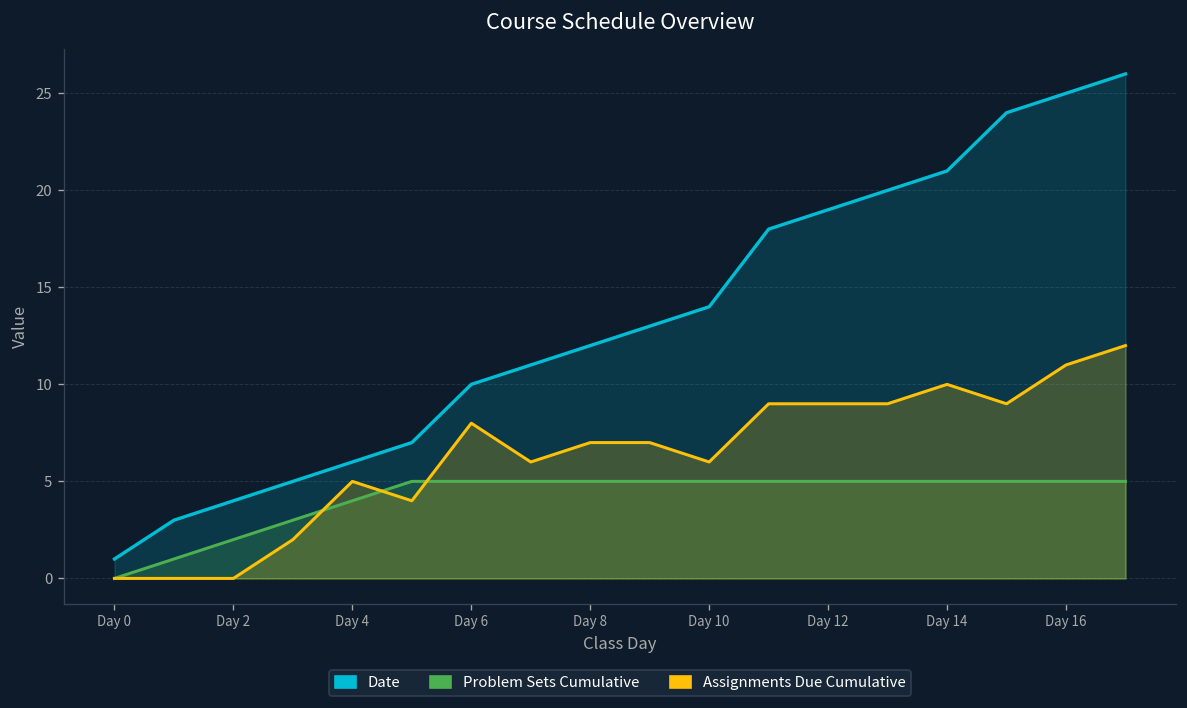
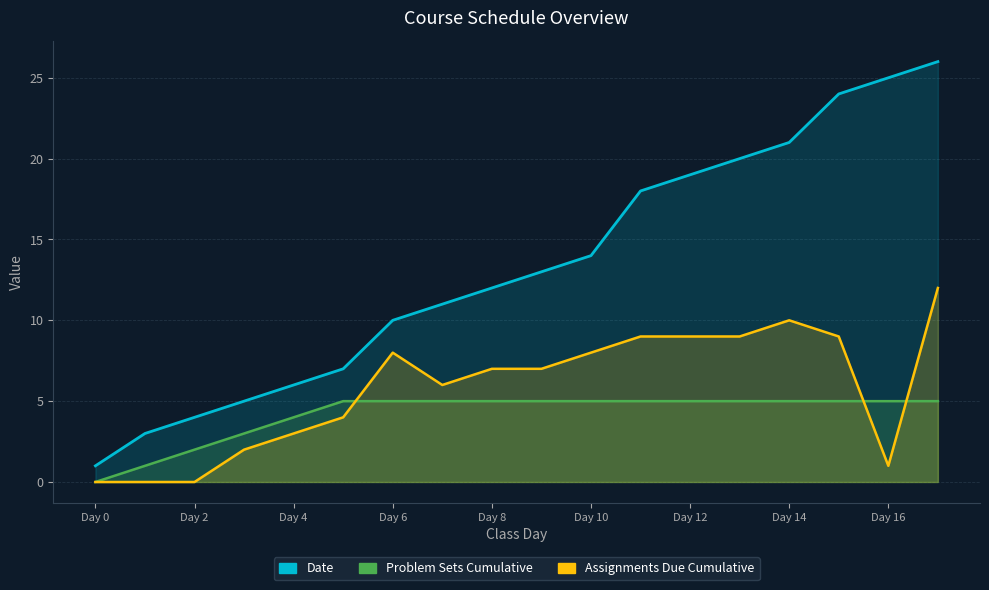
Assignments Due Cumulative, Day 4: 5 -> 3
Assignments Due Cumulative, Day 10: 6 -> 8
Assignments Due Cumulative, Day 16: 11 -> 1
